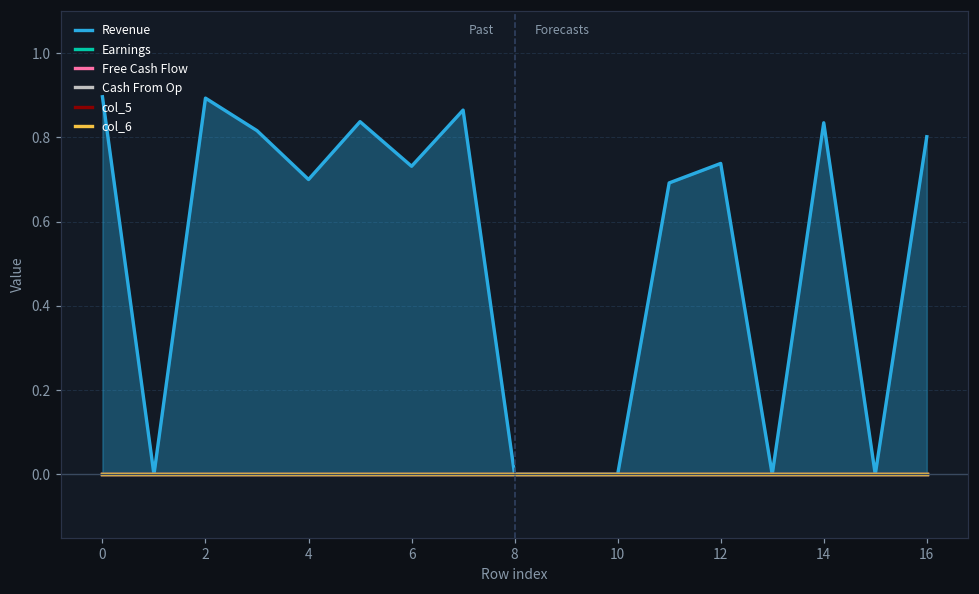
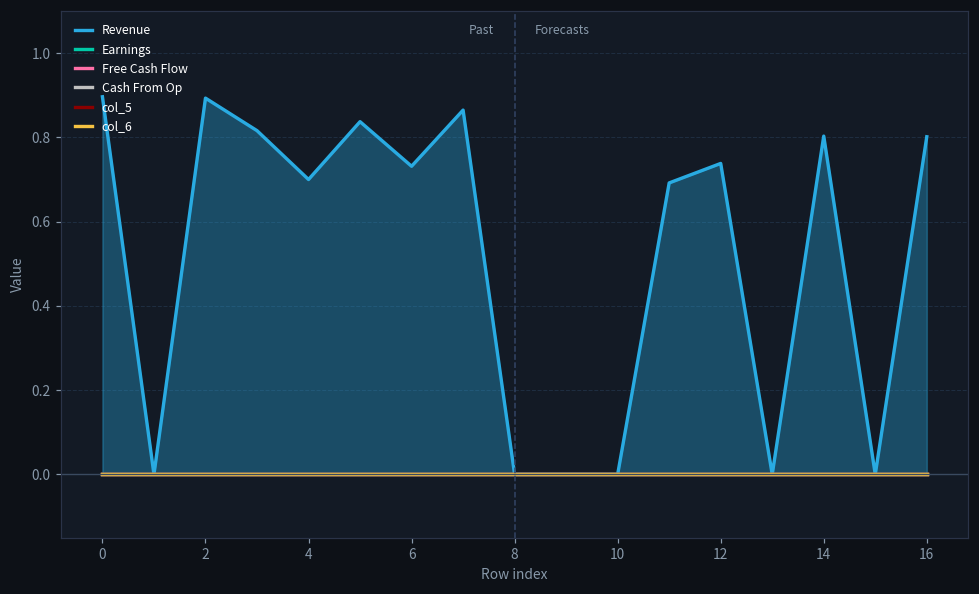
Revenue, 14: 0.83 -> 0.80
